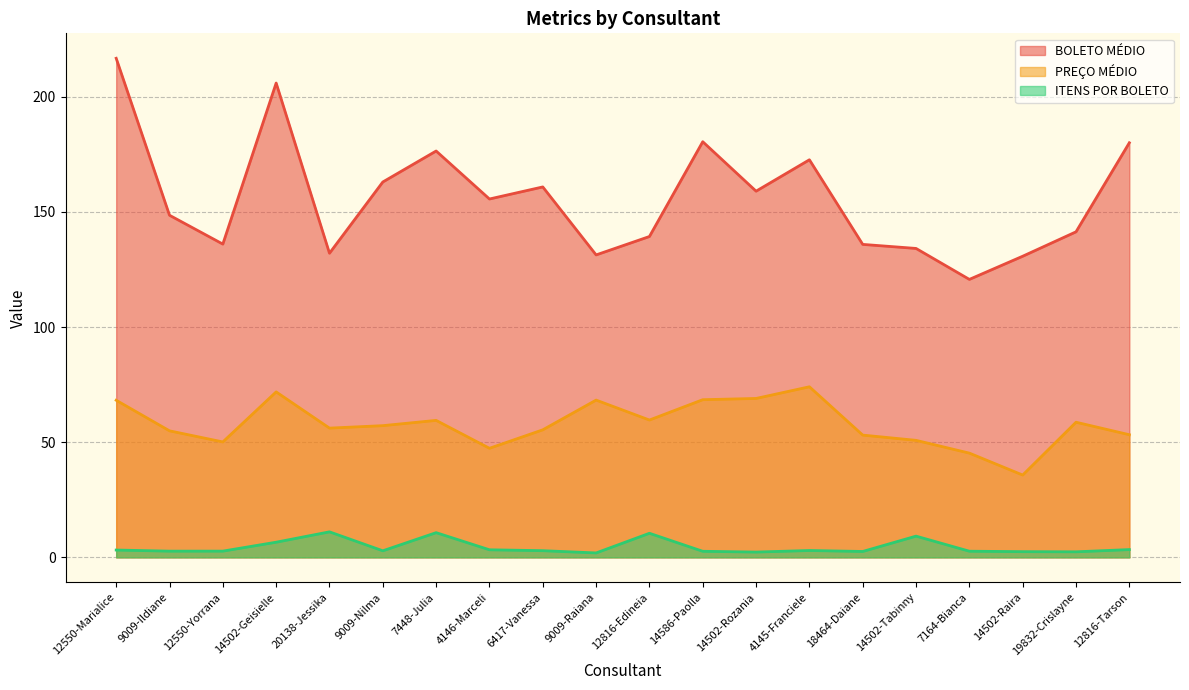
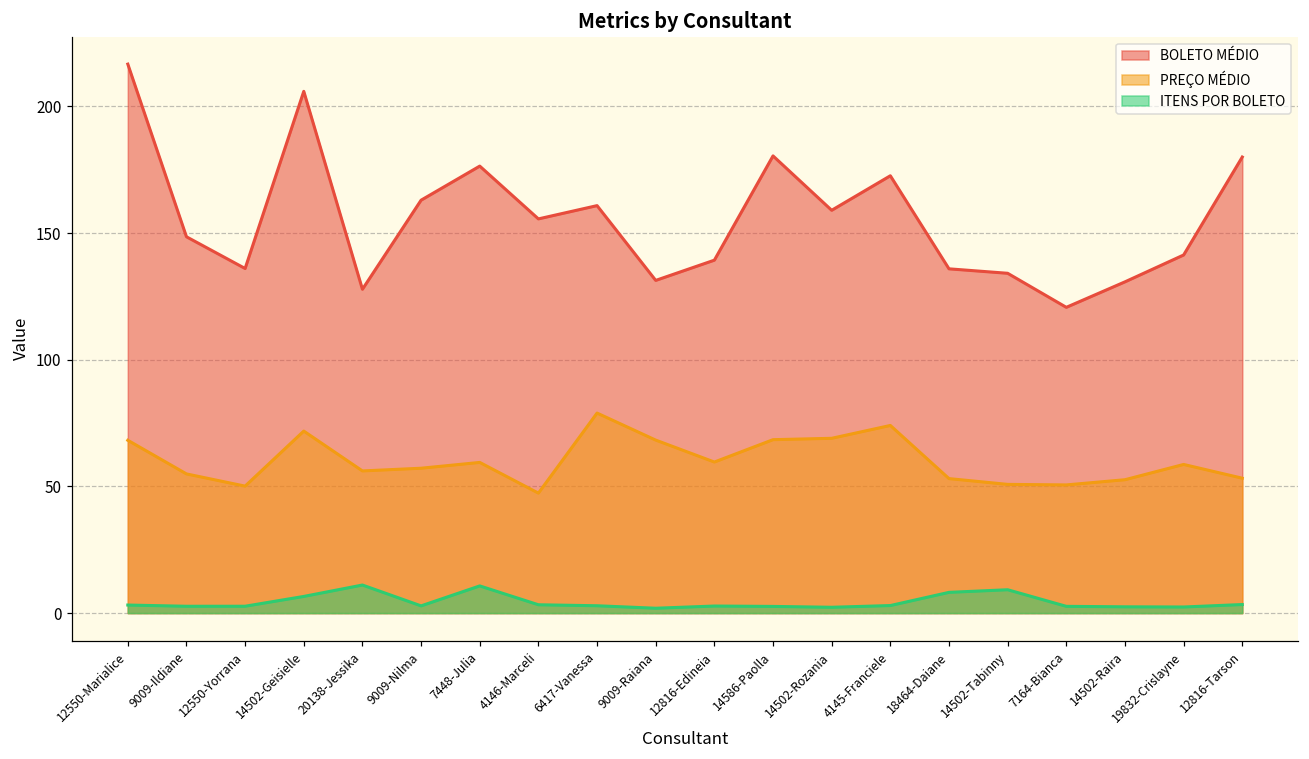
BOLETO MÉDIO, 20138-Jessika: 132 -> 128
PREÇO MÉDIO, 6417-Vanessa: 55 -> 79
ITENS POR BOLETO, 12816-Edineia: 10 -> 3
ITENS POR BOLETO, 18464-Daiane: 3 -> 8
PREÇO MÉDIO, 7164-Bianca: 45 -> 51
PREÇO MÉDIO, 14502-Raira: 36 -> 53
